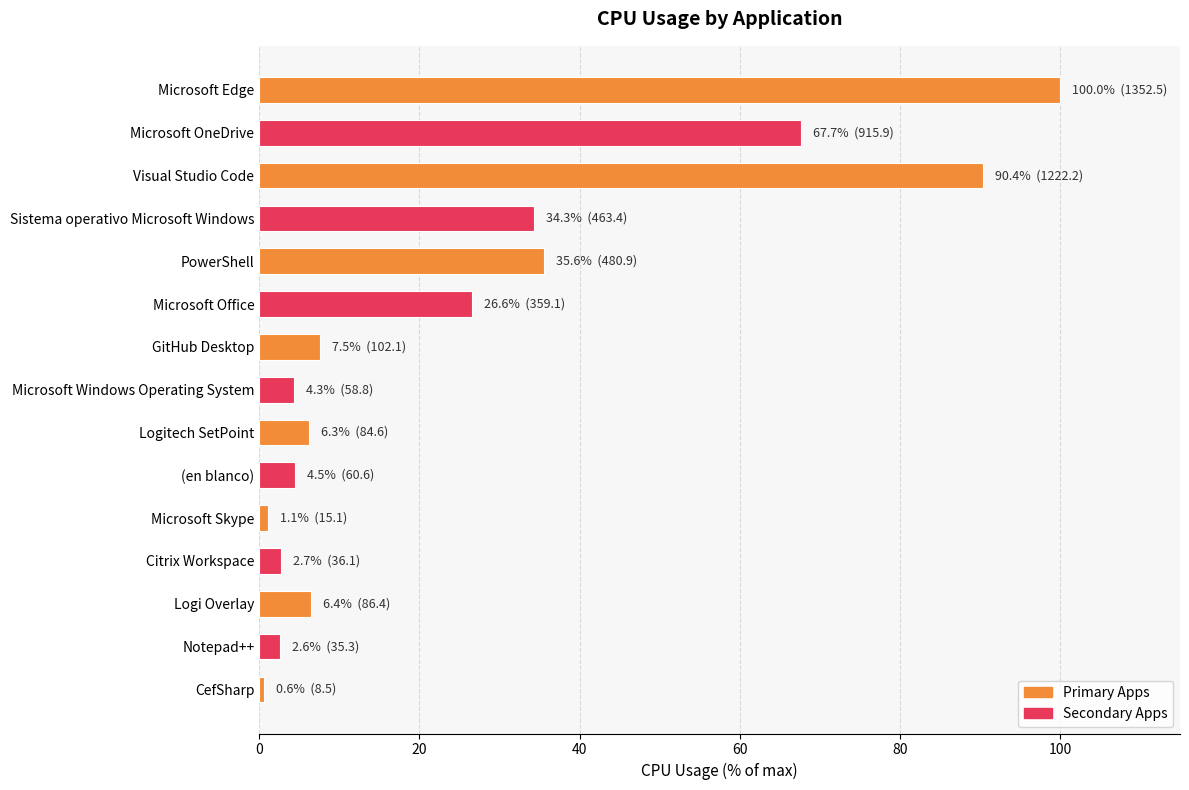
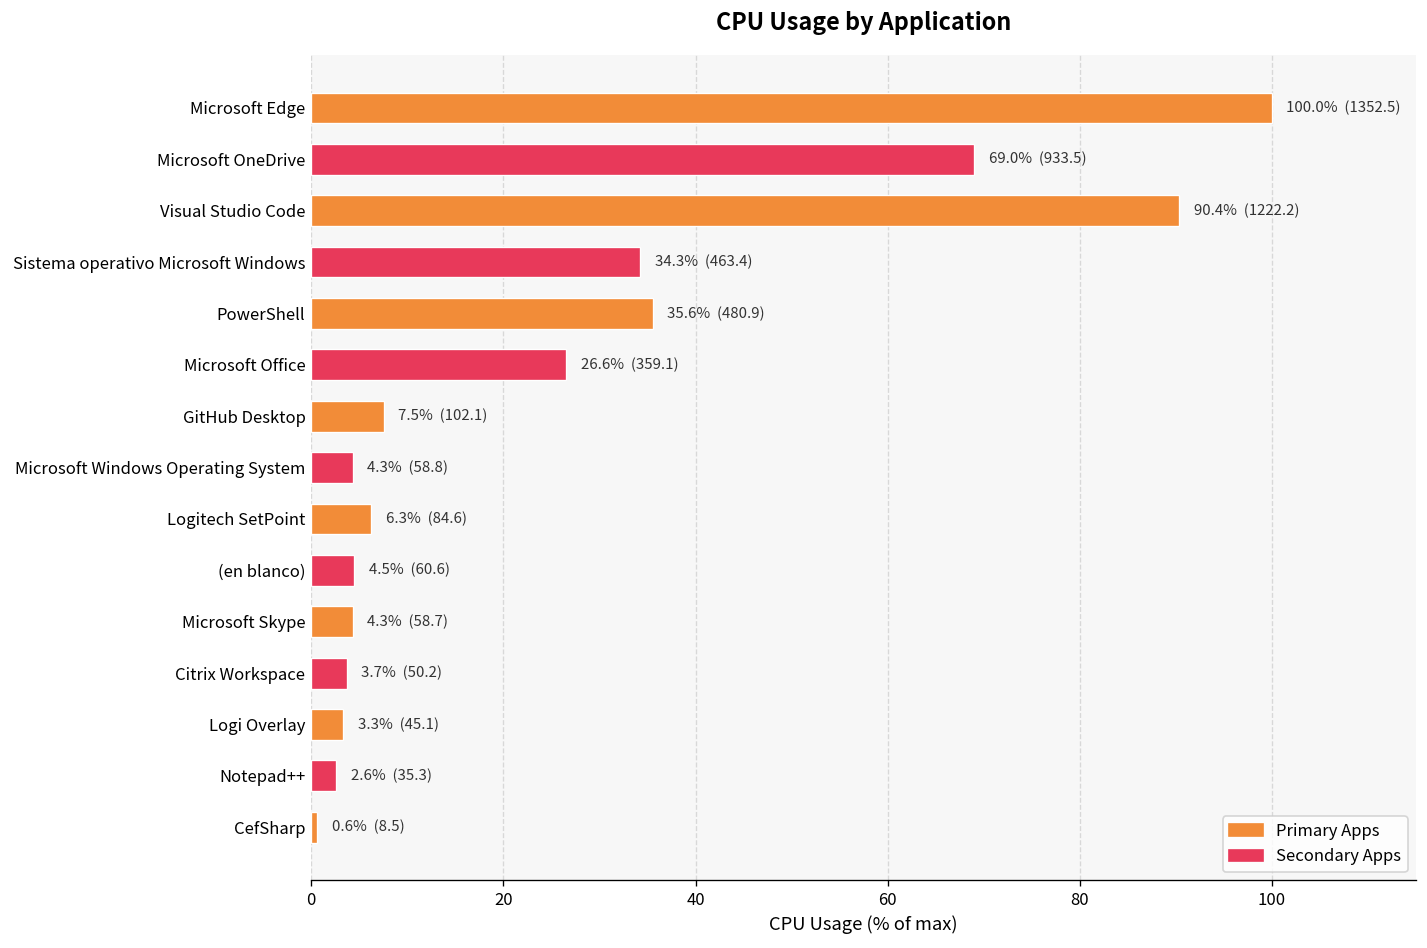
Microsoft OneDrive: 67.7% (915.9) -> 69.0% (933.5)
Microsoft Skype: 1.1% (15.1) -> 4.3% (58.7)
Citrix Workspace: 2.7% (36.1) -> 3.7% (50.2)
Logi Overlay: 6.4% (86.4) -> 3.3% (45.1)
